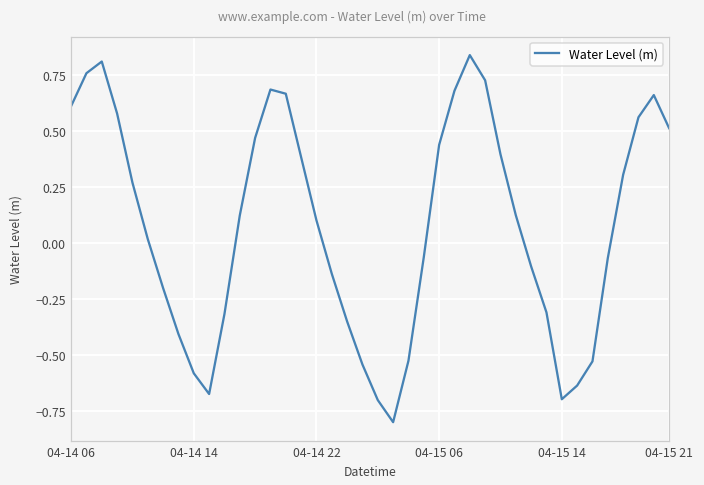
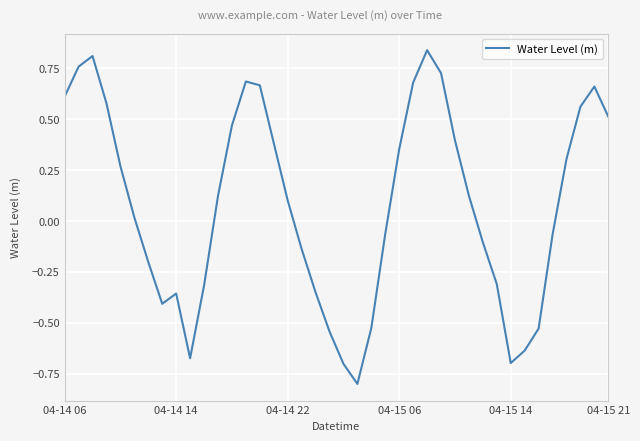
04-14 14: -0.58 -> -0.36
04-15 06: 0.44 -> 0.35
